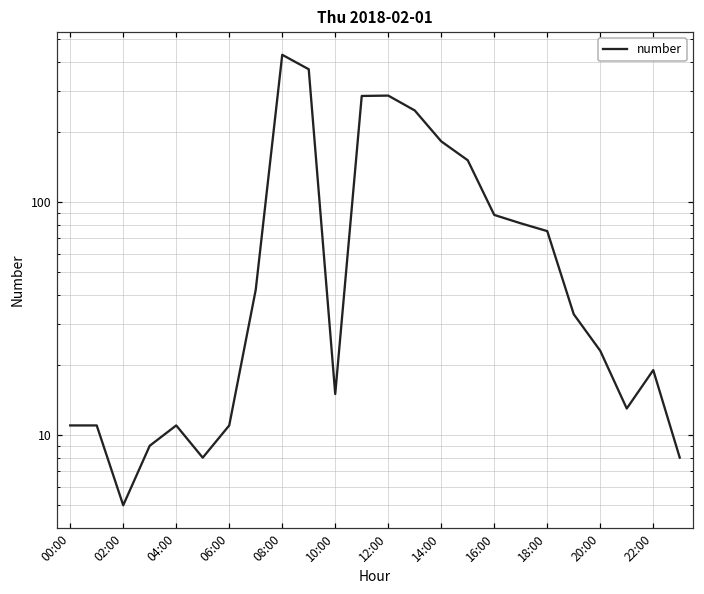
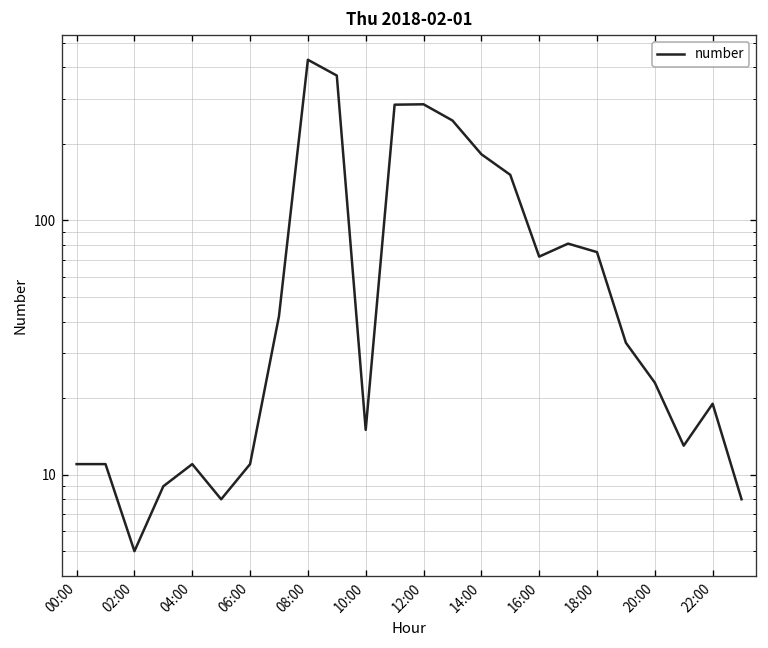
16:00: 88 -> 72
